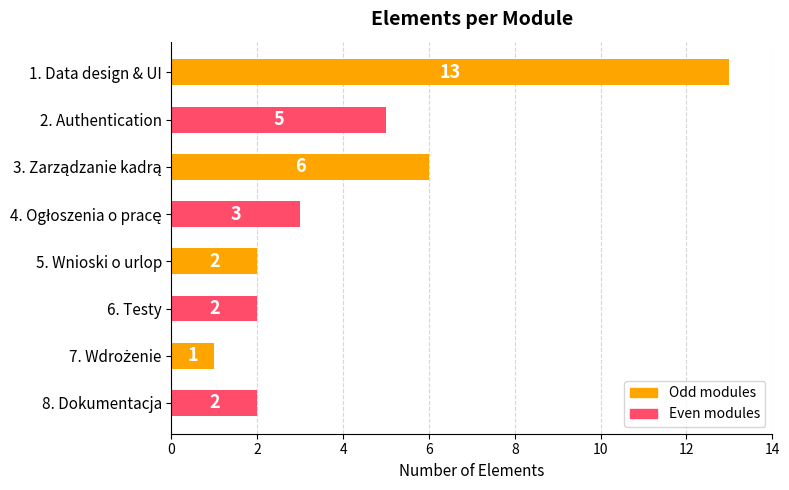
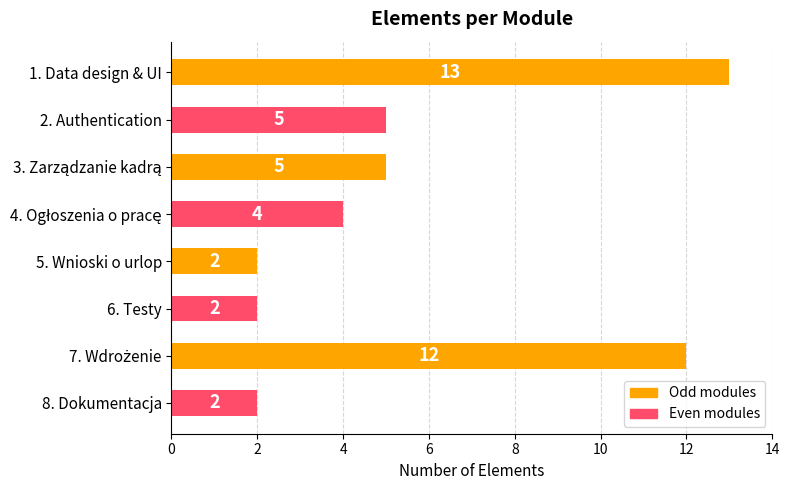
3. Zarządzanie kadrą: 6 -> 5
4. Ogłoszenia o pracę: 3 -> 4
7. Wdrożenie: 1 -> 12
